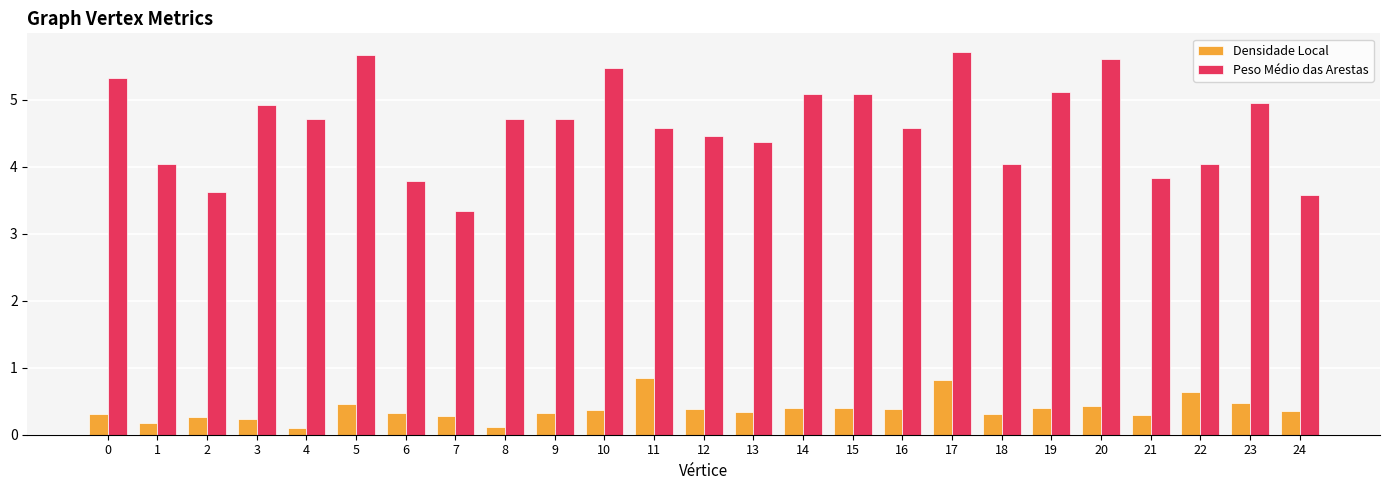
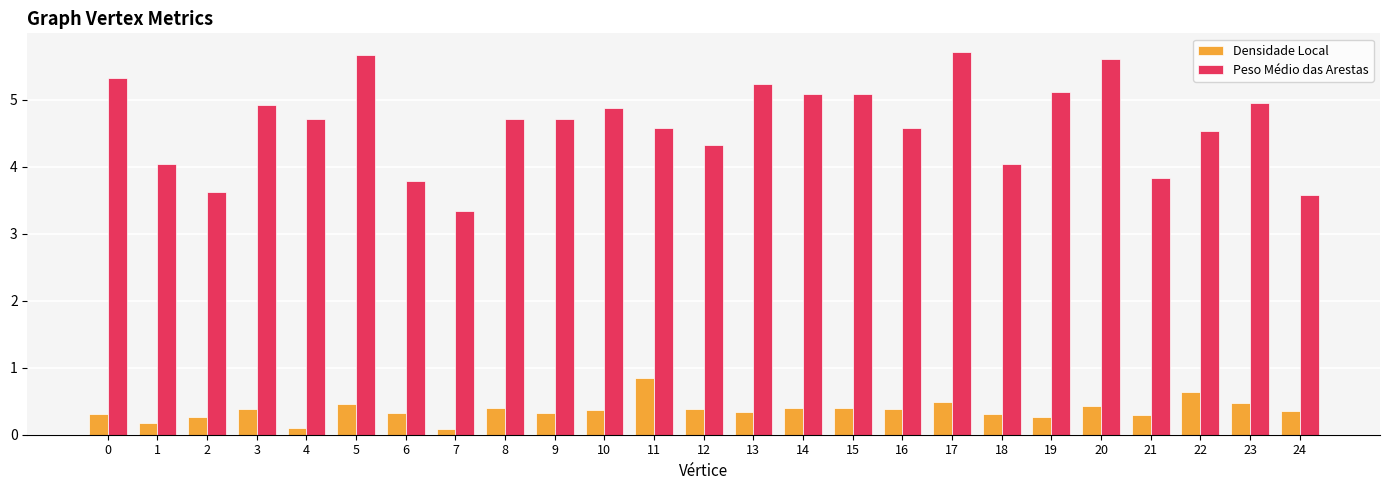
Densidade Local, 3: 0.2 -> 0.4
Densidade Local, 7: 0.3 -> 0.1
Densidade Local, 8: 0.1 -> 0.4
Peso Médio das Arestas, 10: 5.5 -> 4.9
Peso Médio das Arestas, 12: 4.5 -> 4.3
Peso Médio das Arestas, 13: 4.4 -> 5.2
Densidade Local, 17: 0.8 -> 0.5
Densidade Local, 19: 0.4 -> 0.3
Peso Médio das Arestas, 22: 4.0 -> 4.5
